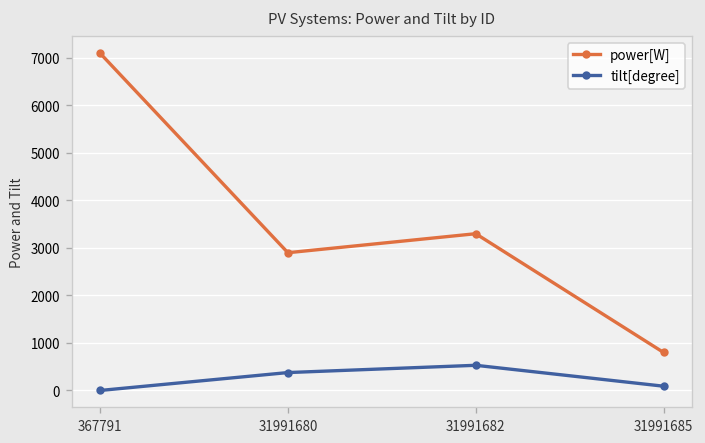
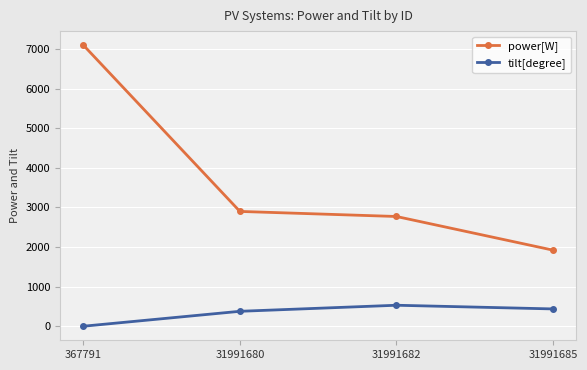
power[W], 31991682: 3300 -> 2800
power[W], 31991685: 800 -> 1900
tilt[degree], 31991685: 100 -> 400
